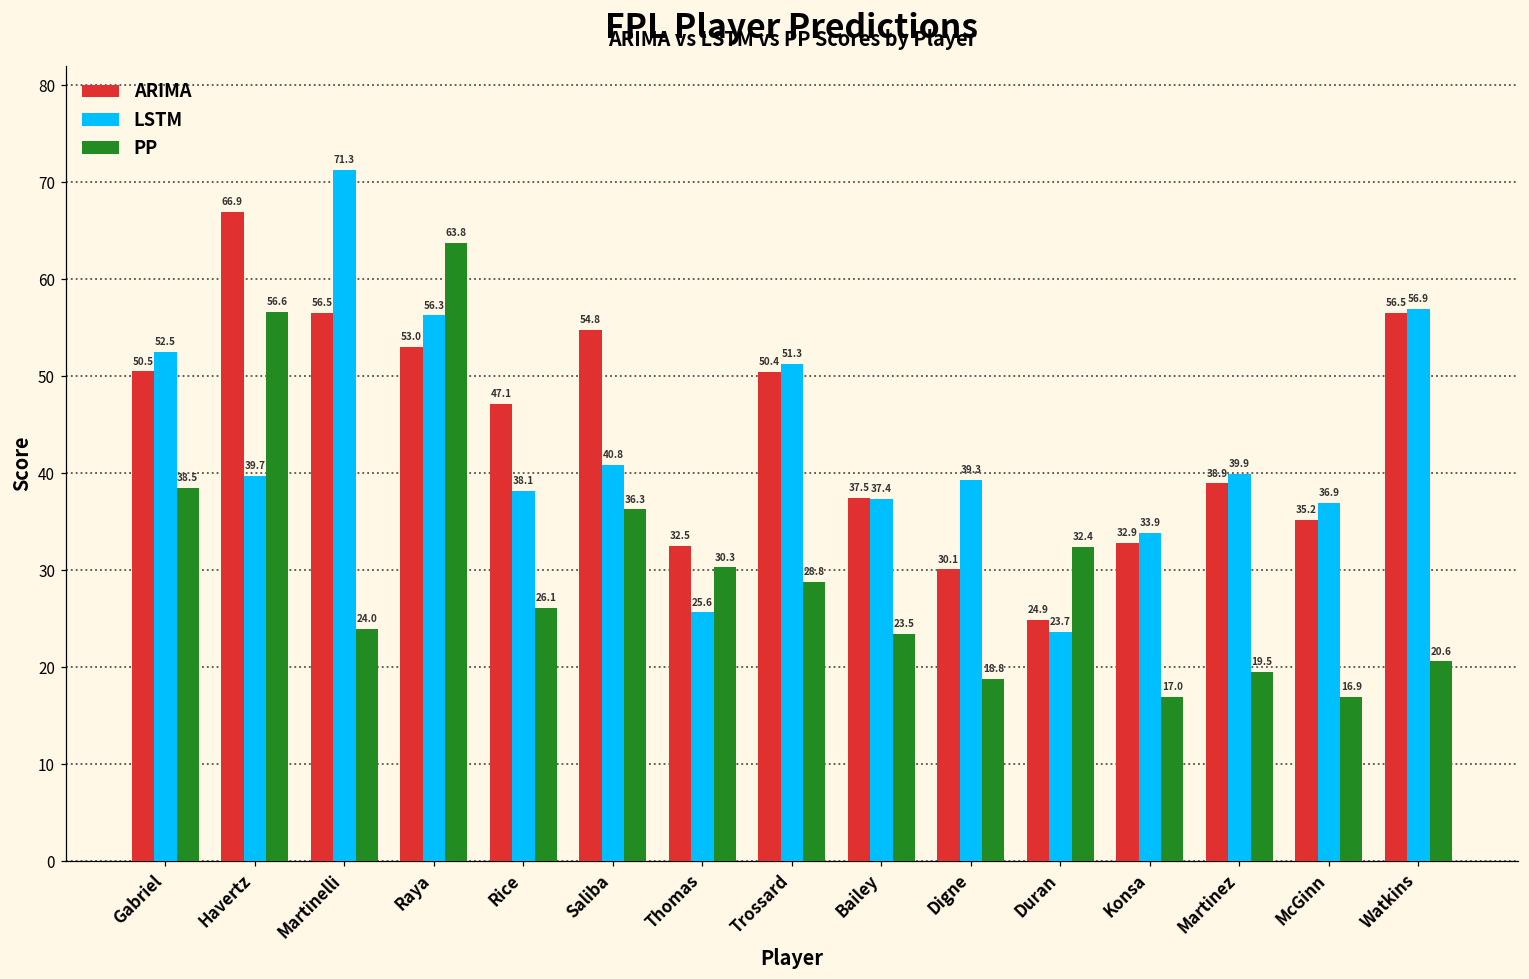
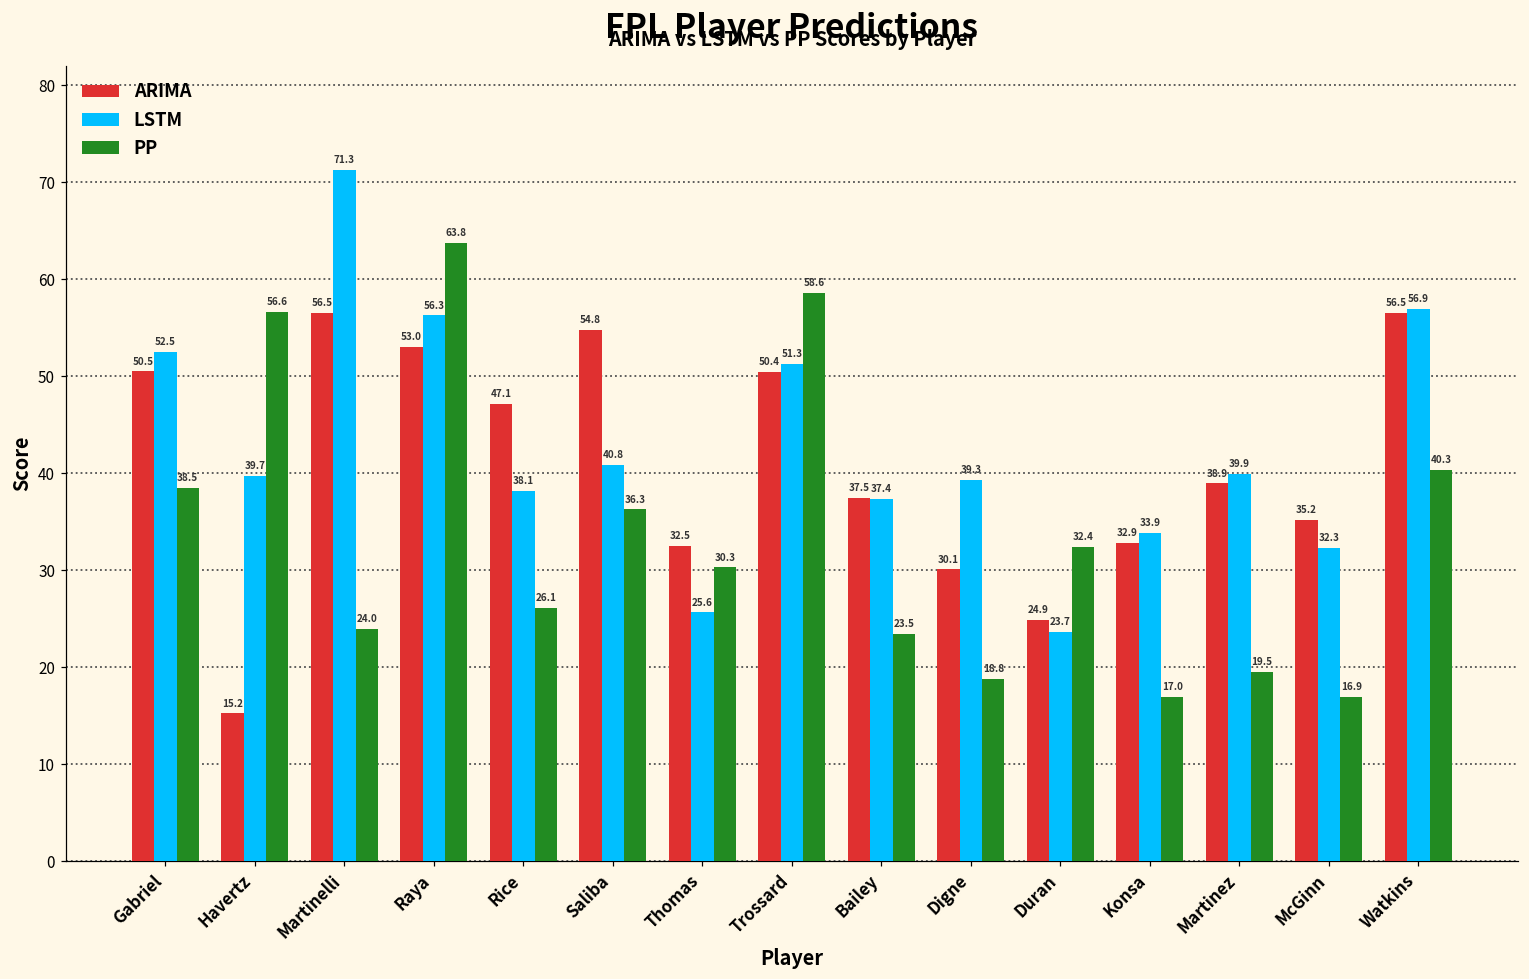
ARIMA, Havertz: 66.9 -> 15.2
PP, Trossard: 28.8 -> 58.6
LSTM, McGinn: 36.9 -> 32.3
PP, Watkins: 20.6 -> 40.3
